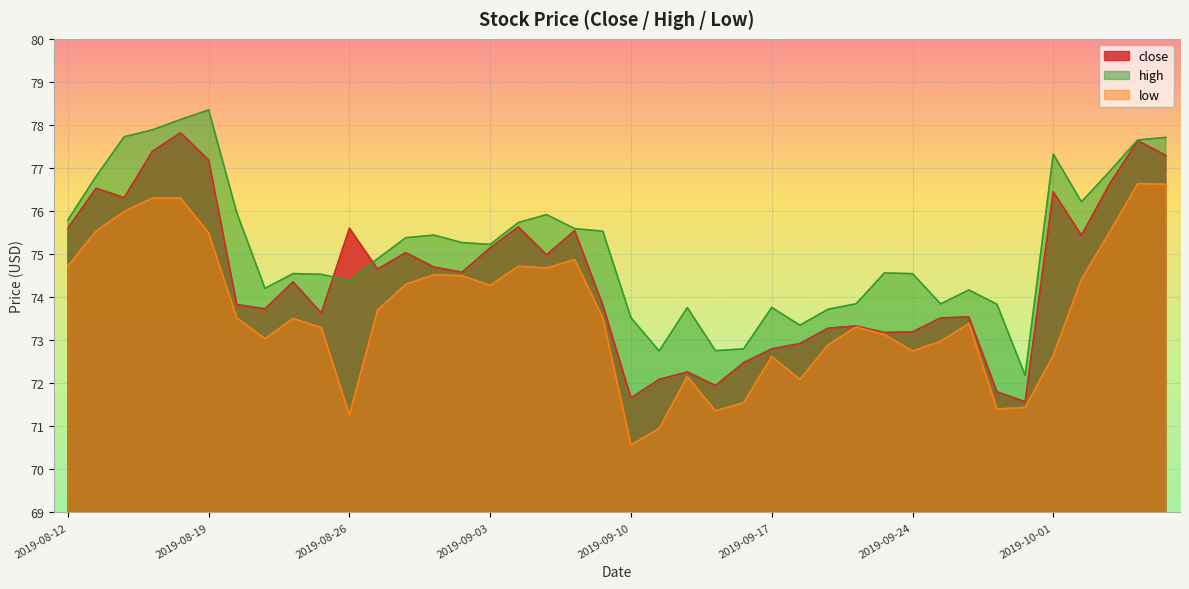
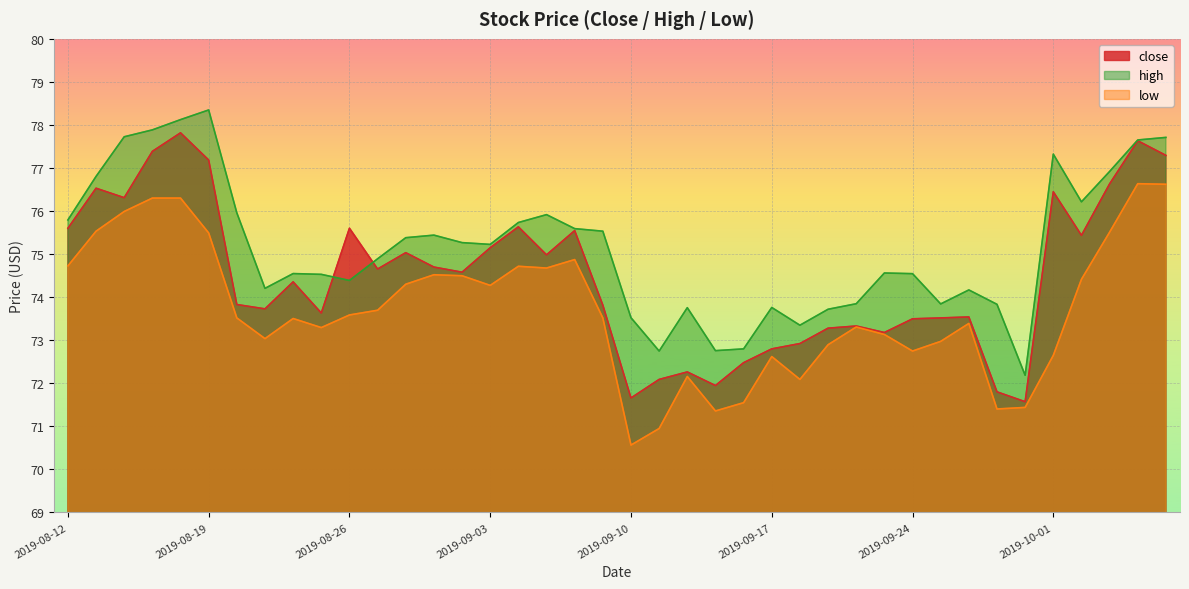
low, 2019-08-26: 71.3 -> 73.6
close, 2019-09-24: 73.2 -> 73.5
